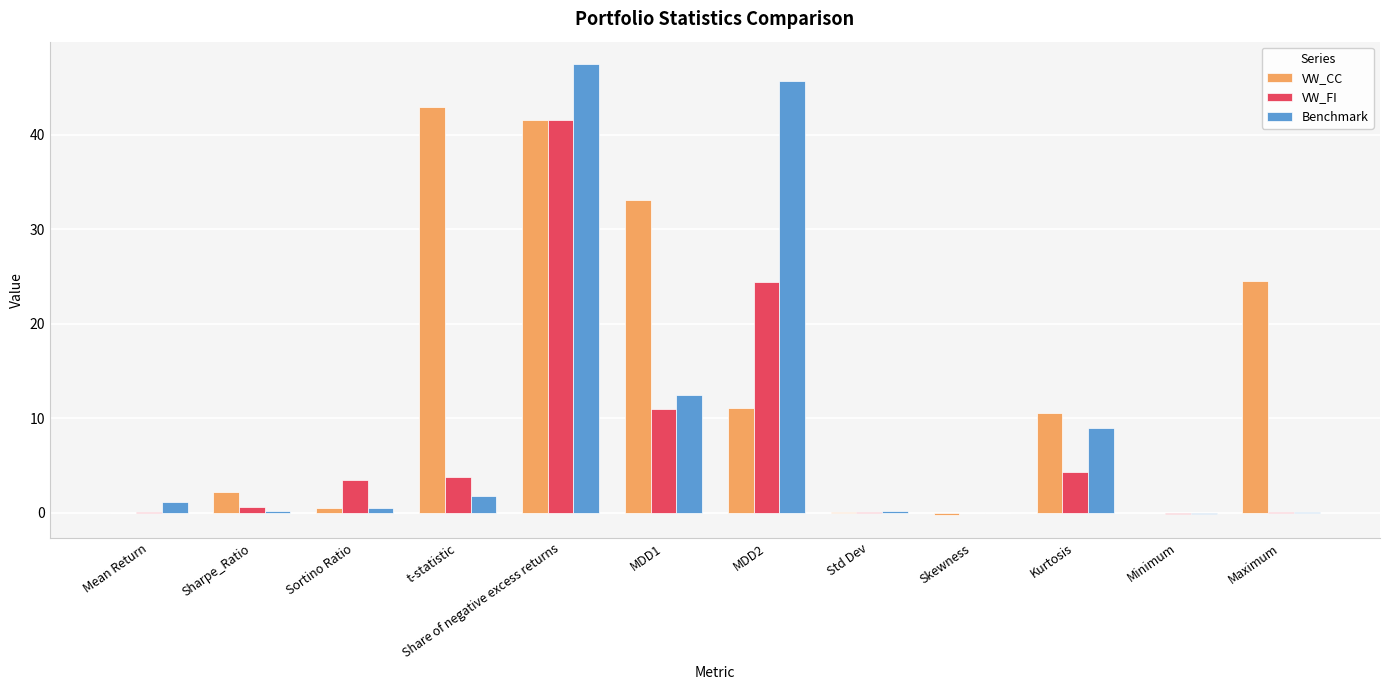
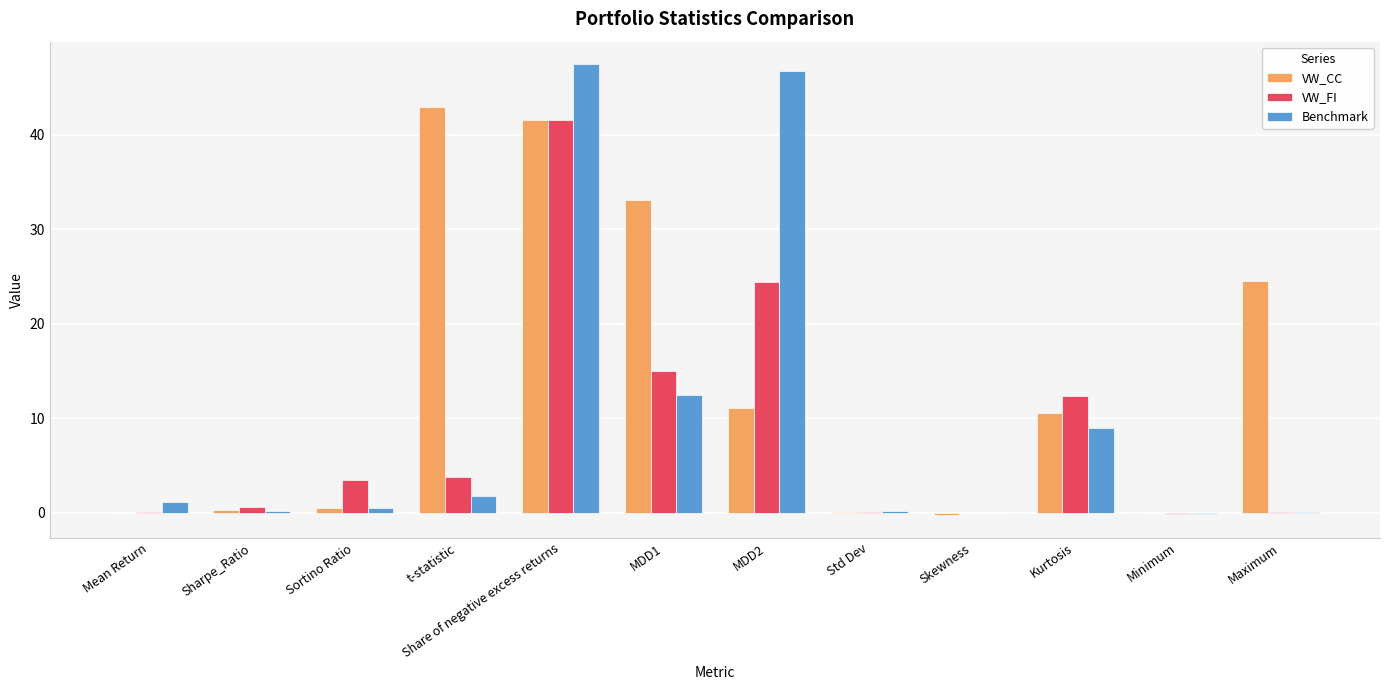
VW_CC, Sharpe_Ratio: 2 -> 0
VW_FI, MDD1: 11 -> 15
Benchmark, MDD2: 46 -> 47
VW_FI, Kurtosis: 4 -> 12
